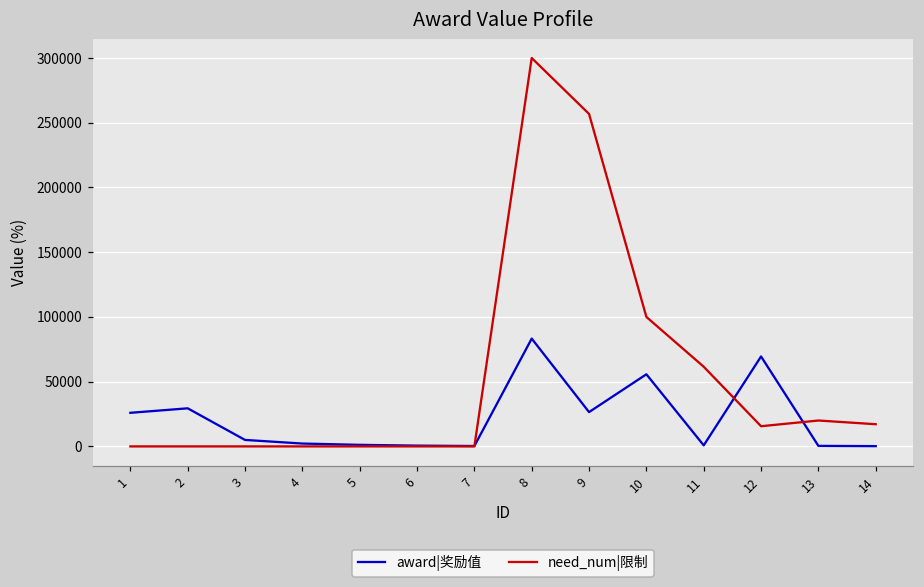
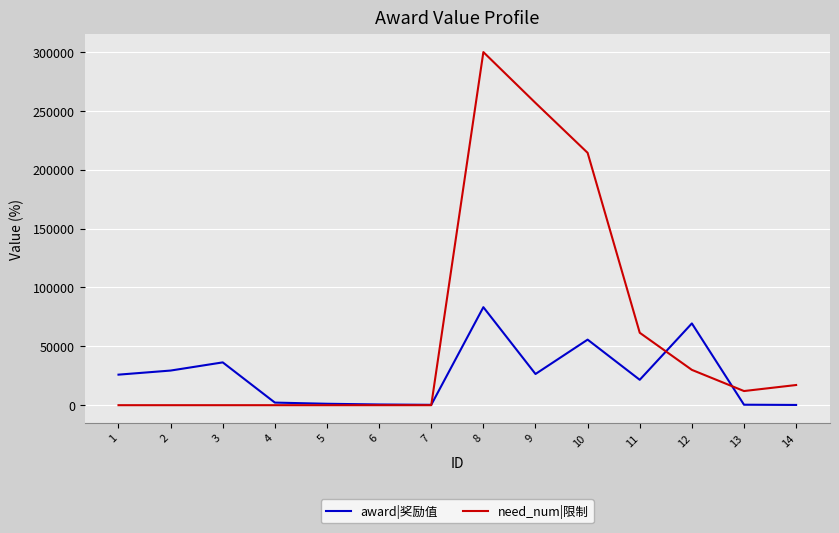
award|奖励值, 3: 5000 -> 36000
need_num|限制, 10: 100000 -> 214000
award|奖励值, 11: 1000 -> 22000
need_num|限制, 12: 16000 -> 30000
need_num|限制, 13: 20000 -> 12000
